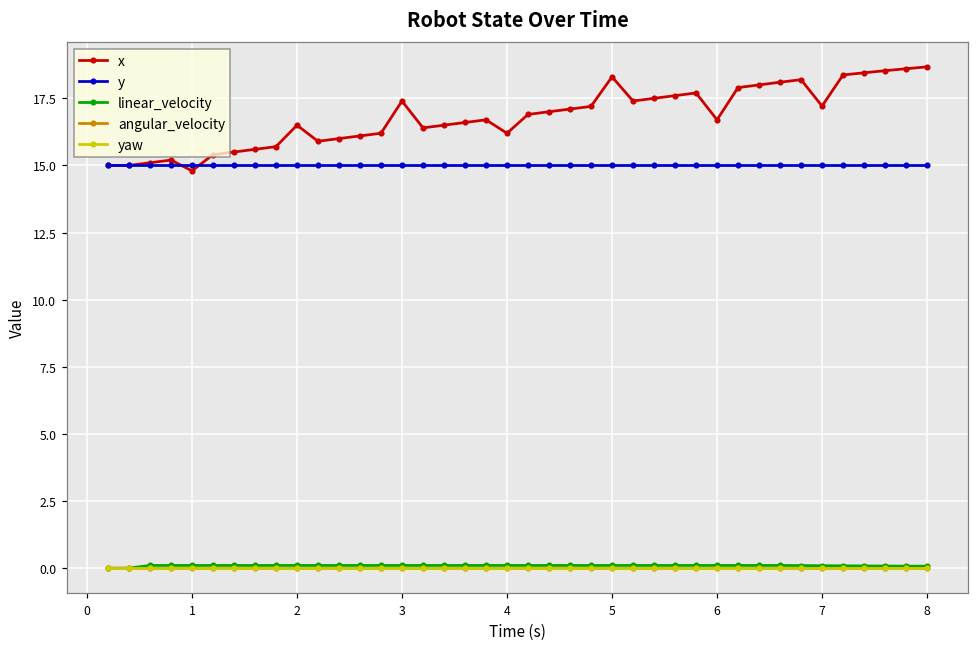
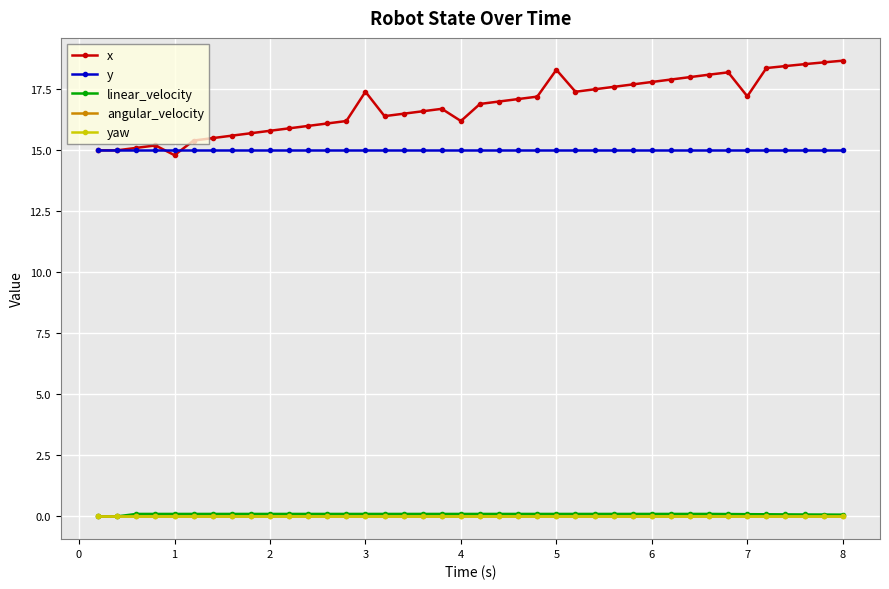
x, 2: 16.5 -> 15.8
x, 6: 16.7 -> 17.8
